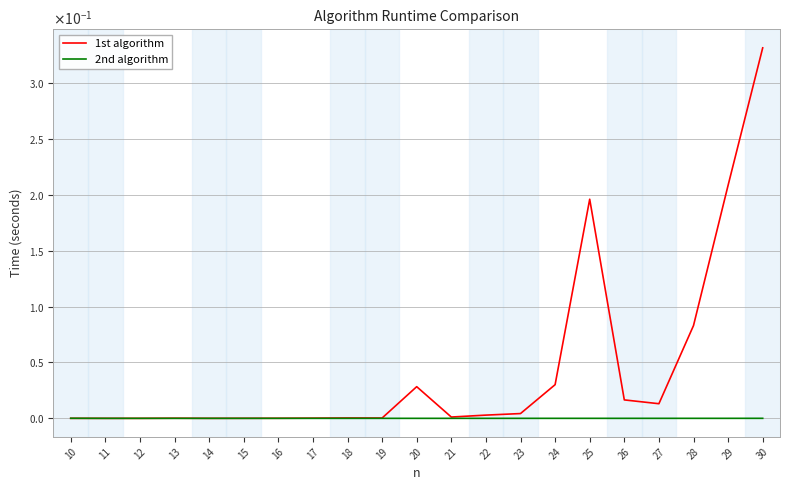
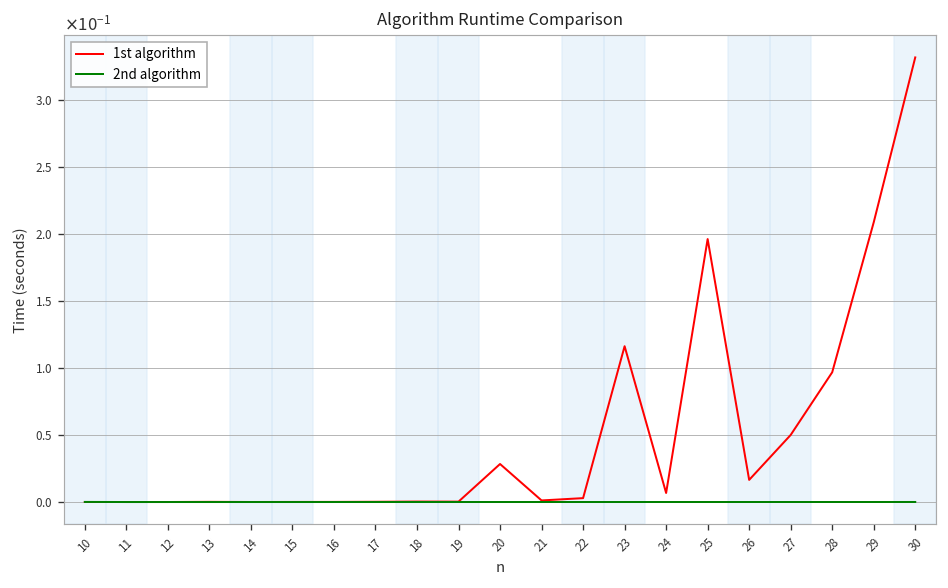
1st algorithm, 23: 0.004 -> 0.116
1st algorithm, 24: 0.030 -> 0.007
1st algorithm, 27: 0.013 -> 0.050
1st algorithm, 28: 0.083 -> 0.097
